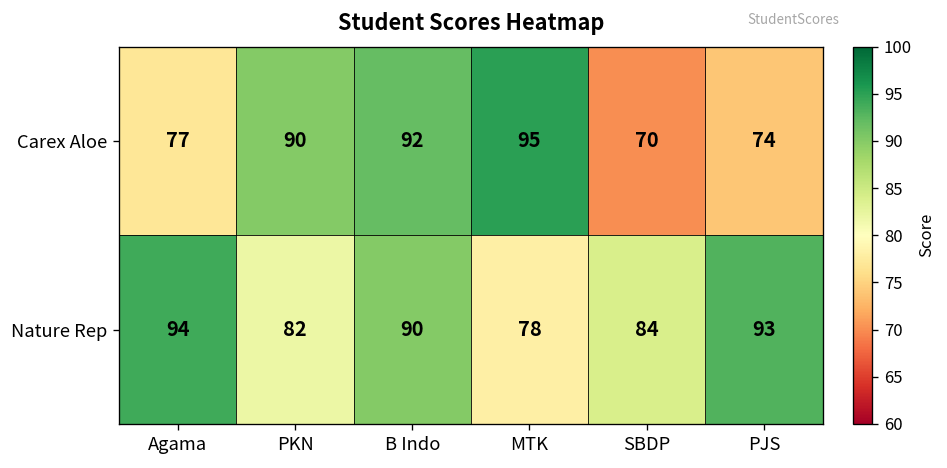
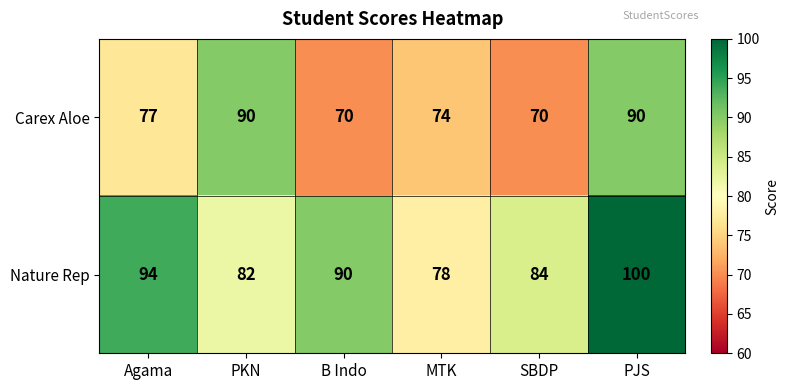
Carex Aloe, B Indo: 92 -> 70
Carex Aloe, MTK: 95 -> 74
Carex Aloe, PJS: 74 -> 90
Nature Rep, PJS: 93 -> 100
